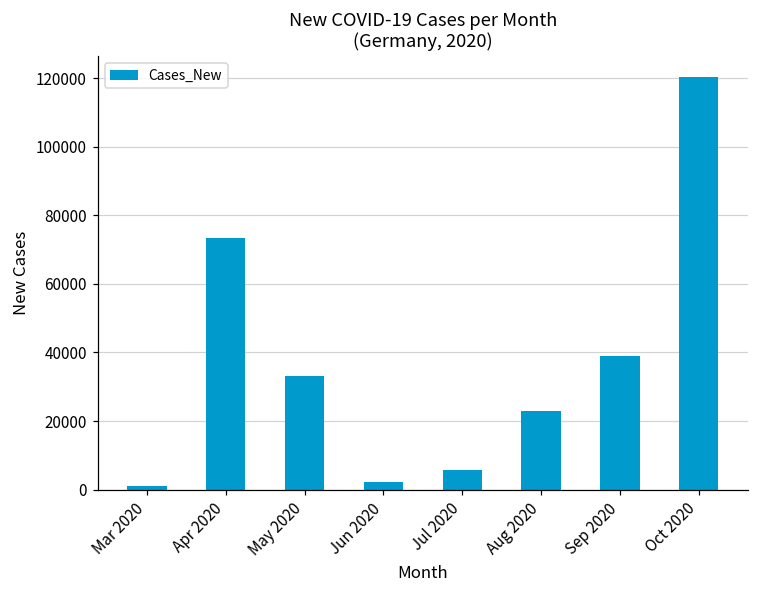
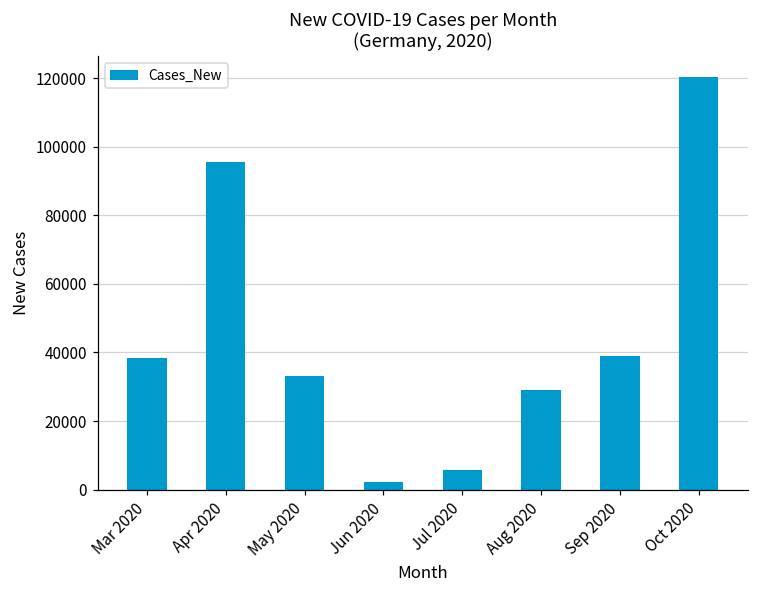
Mar 2020: 1000 -> 38000
Apr 2020: 74000 -> 96000
Aug 2020: 23000 -> 29000
